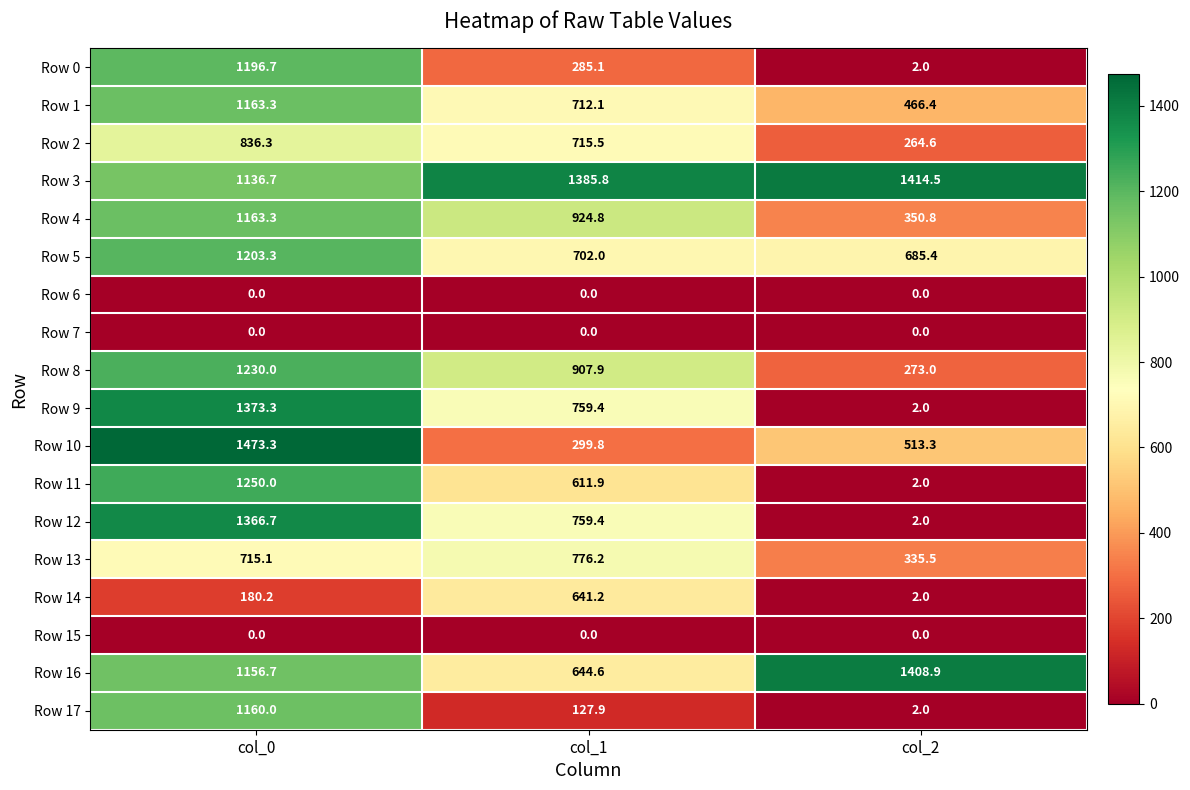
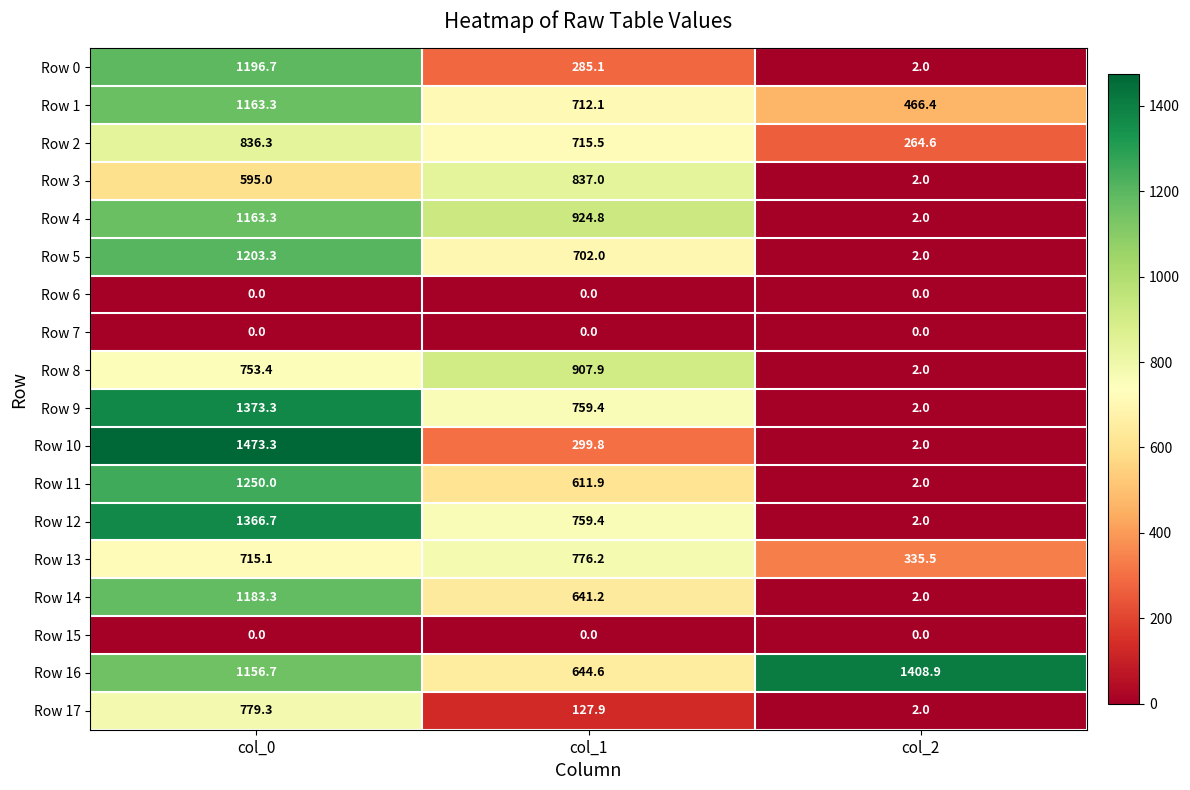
Row 3, col_0: 1136.7 -> 595.0
Row 3, col_1: 1385.8 -> 837.0
Row 3, col_2: 1414.5 -> 2.0
Row 4, col_2: 350.8 -> 2.0
Row 5, col_2: 685.4 -> 2.0
Row 8, col_0: 1230.0 -> 753.4
Row 8, col_2: 273.0 -> 2.0
Row 10, col_2: 513.3 -> 2.0
Row 14, col_0: 180.2 -> 1183.3
Row 17, col_0: 1160.0 -> 779.3
